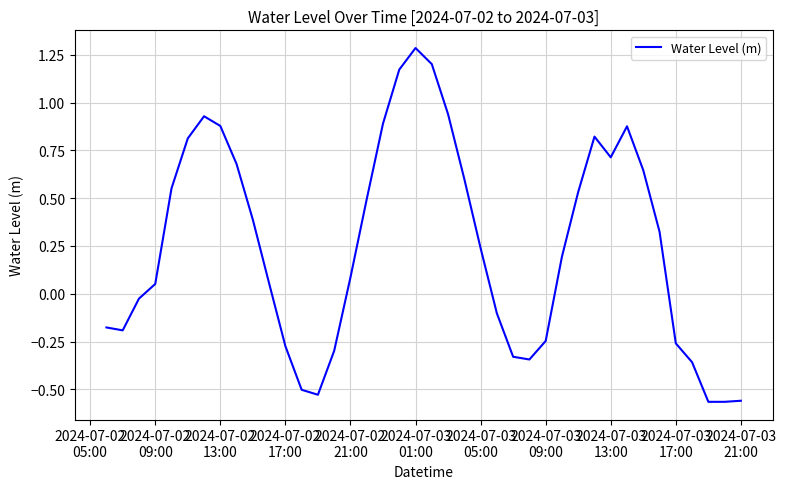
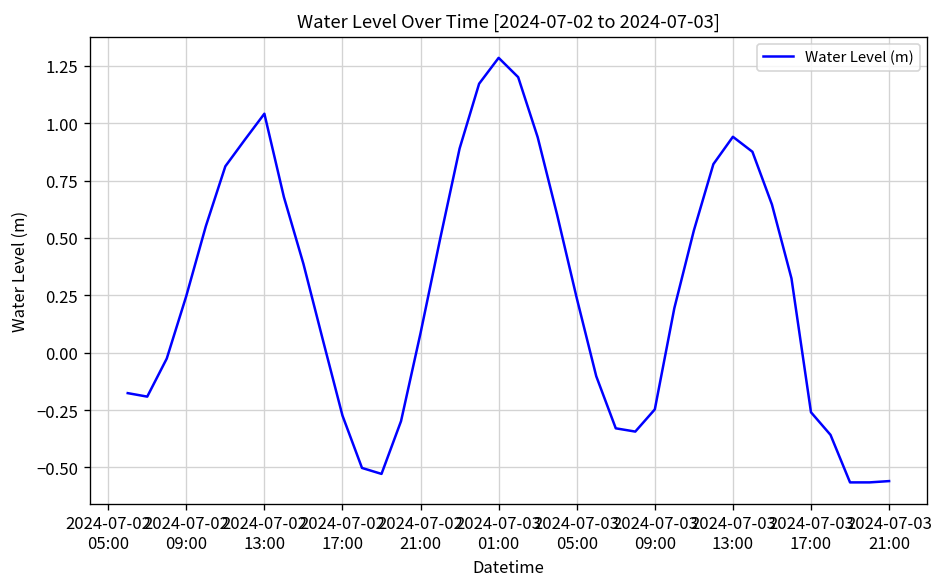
2024-07-02 09:00: 0.05 -> 0.25
2024-07-02 13:00: 0.88 -> 1.04
2024-07-03 13:00: 0.71 -> 0.94
